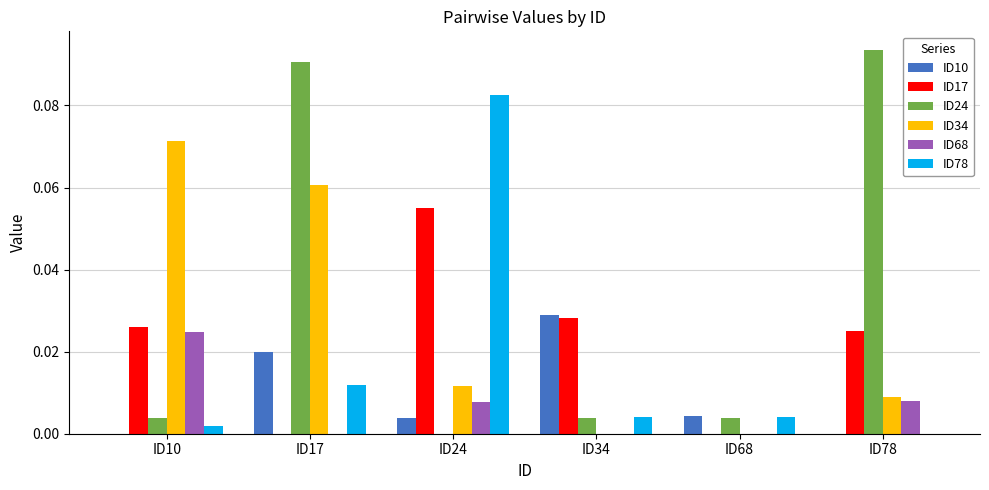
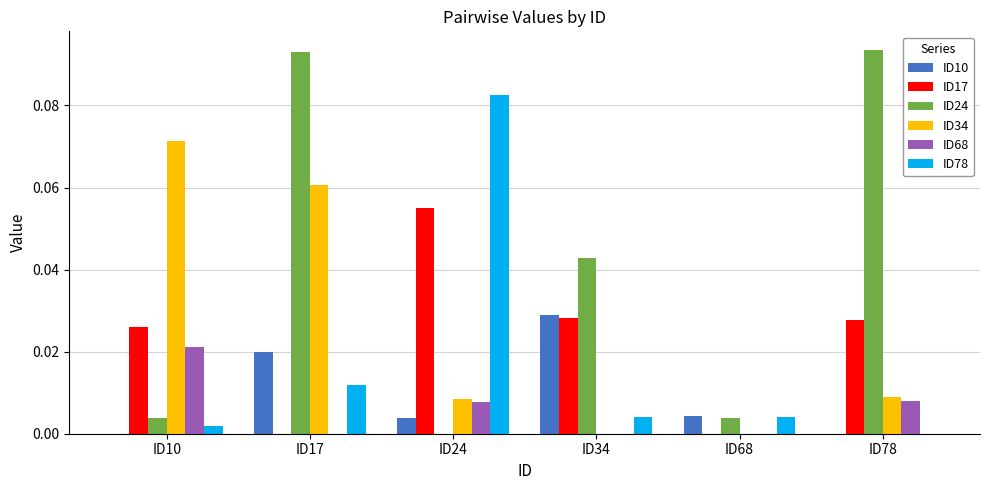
ID68, ID10: 0.025 -> 0.021
ID24, ID17: 0.091 -> 0.093
ID34, ID24: 0.012 -> 0.009
ID24, ID34: 0.004 -> 0.043
ID17, ID78: 0.025 -> 0.028
